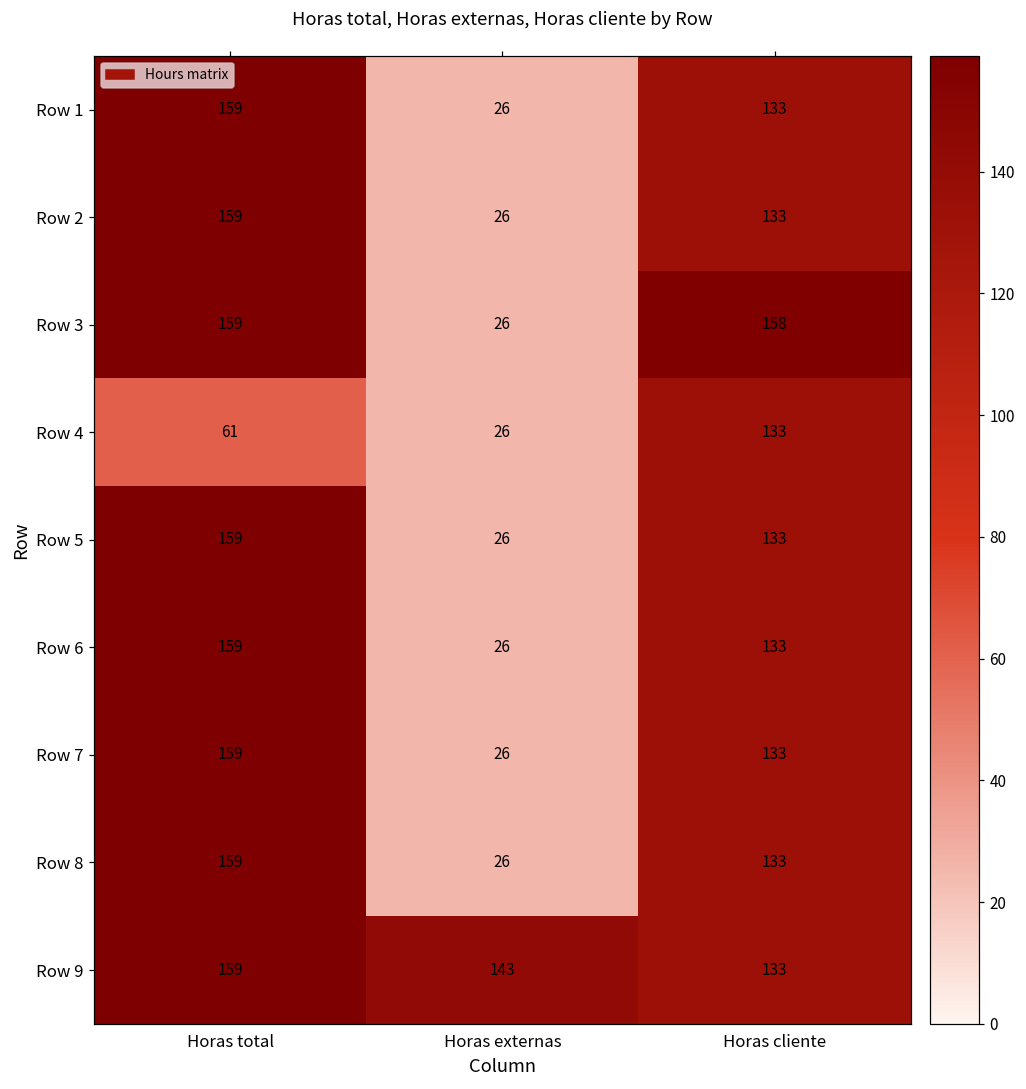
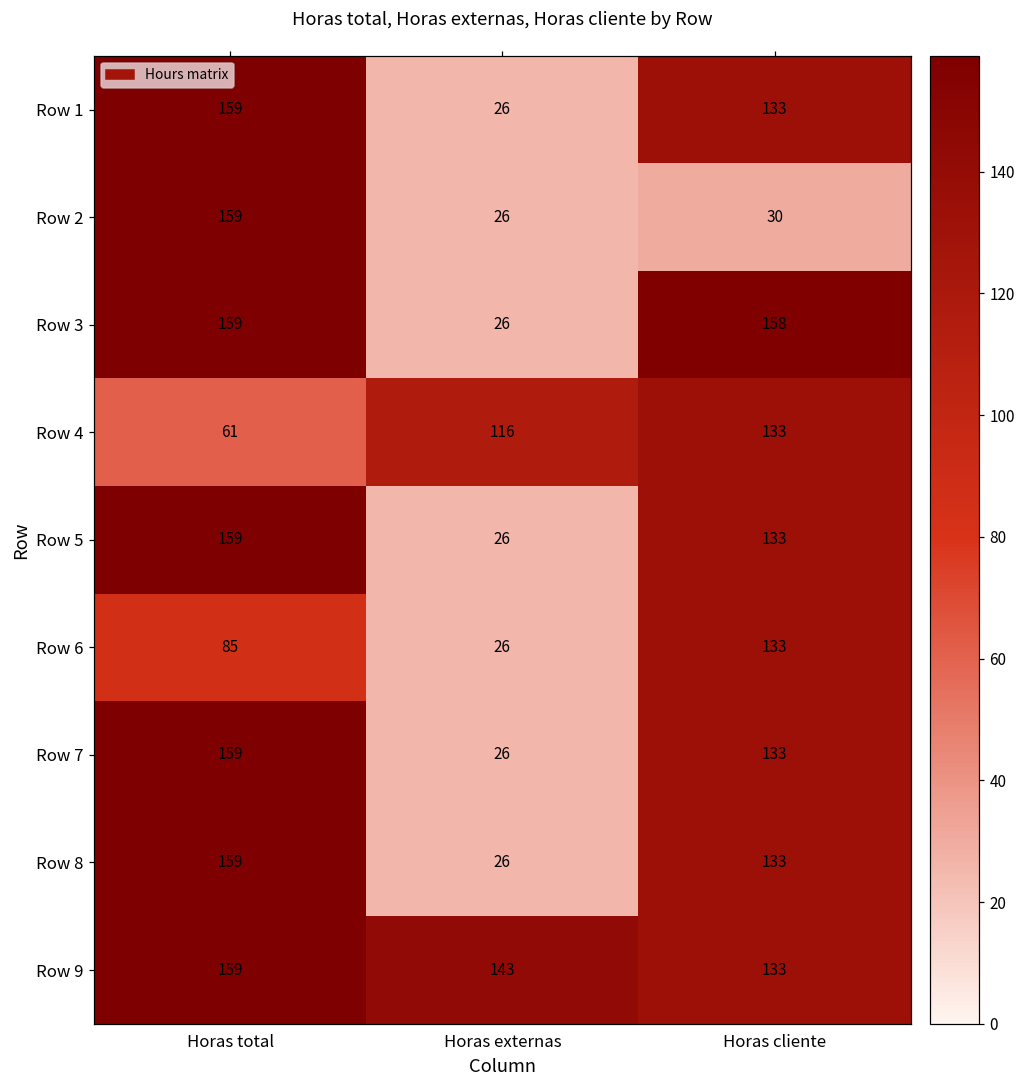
Row 2, Horas cliente: 133 -> 30
Row 4, Horas externas: 26 -> 116
Row 6, Horas total: 159 -> 85
